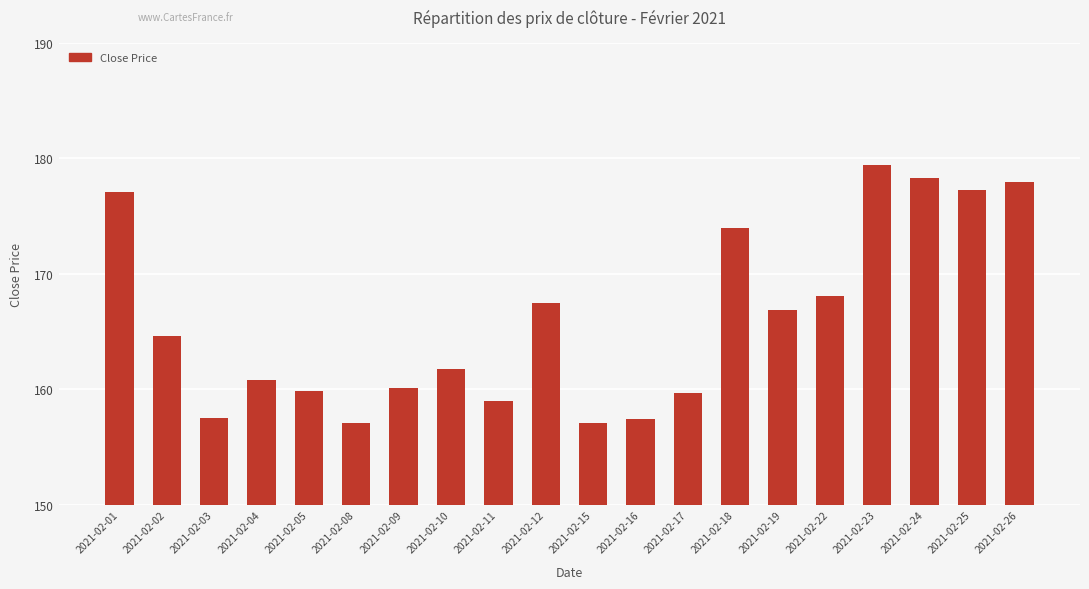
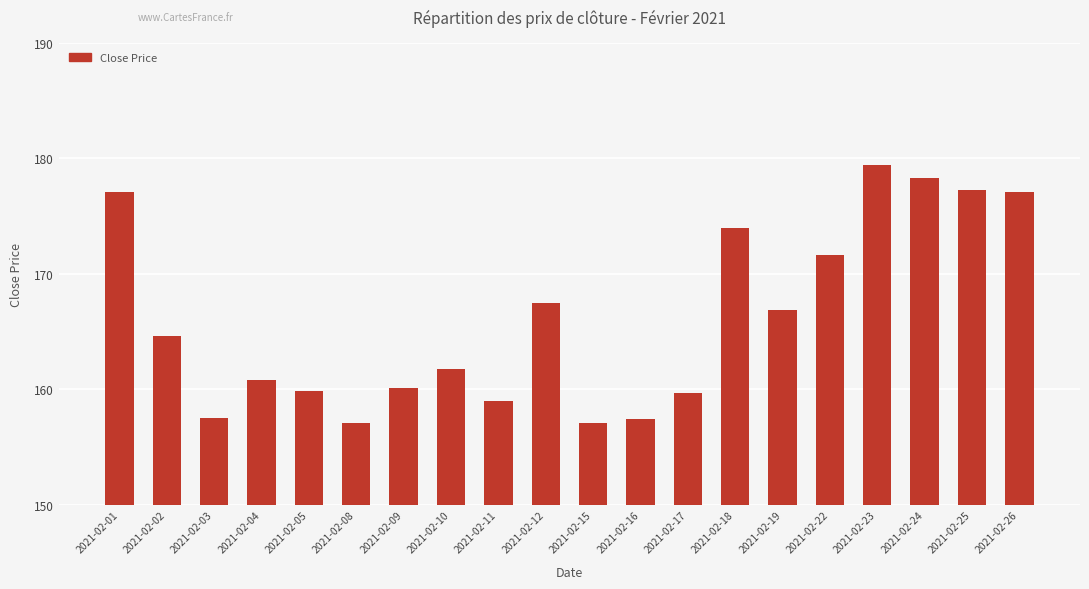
2021-02-22: 168.1 -> 171.6
2021-02-26: 177.9 -> 177.1
